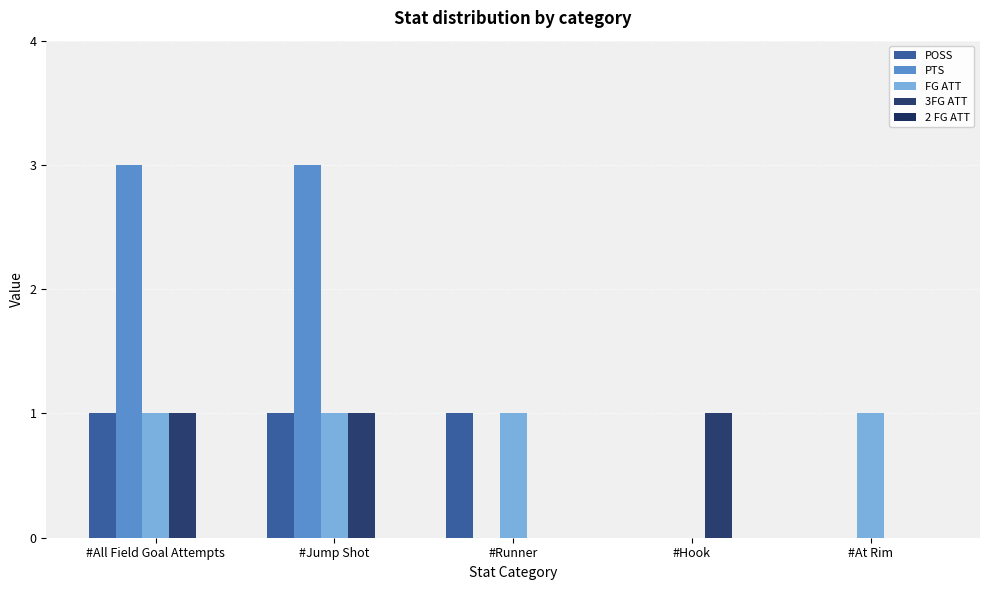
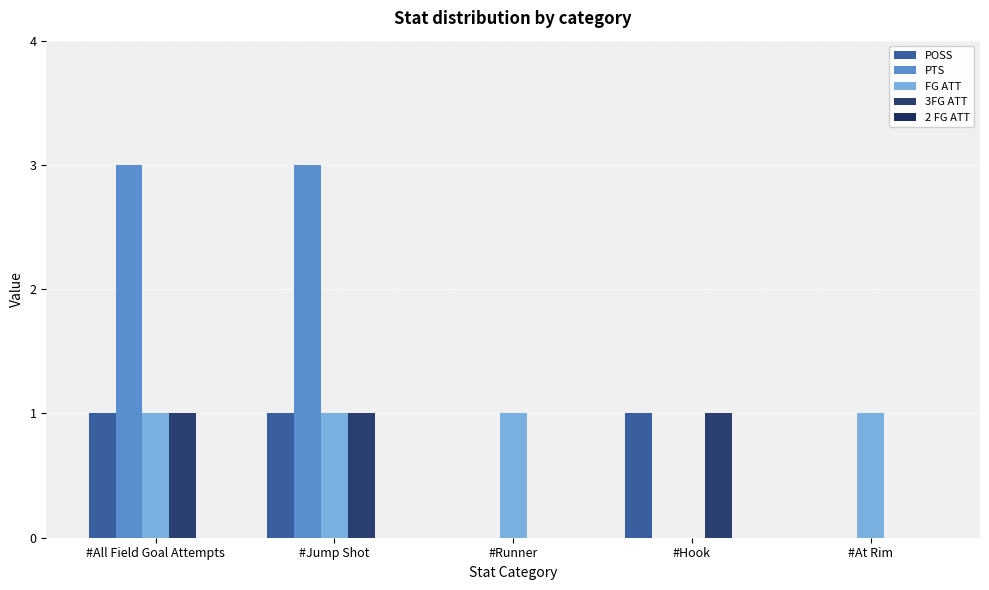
POSS, #Runner: 1 -> 0
POSS, #Hook: 0 -> 1
